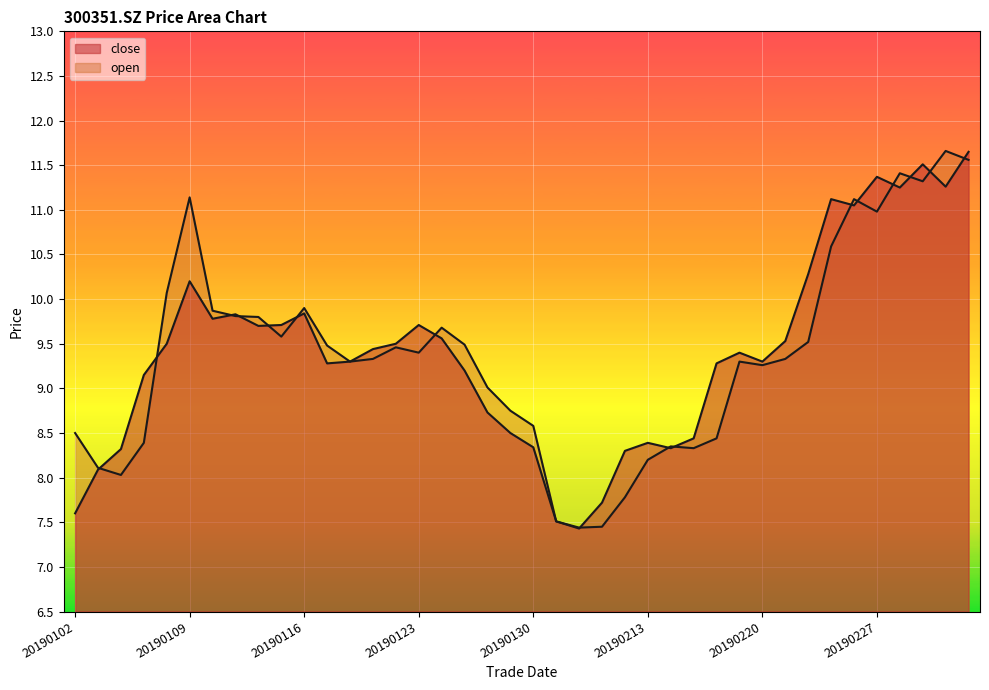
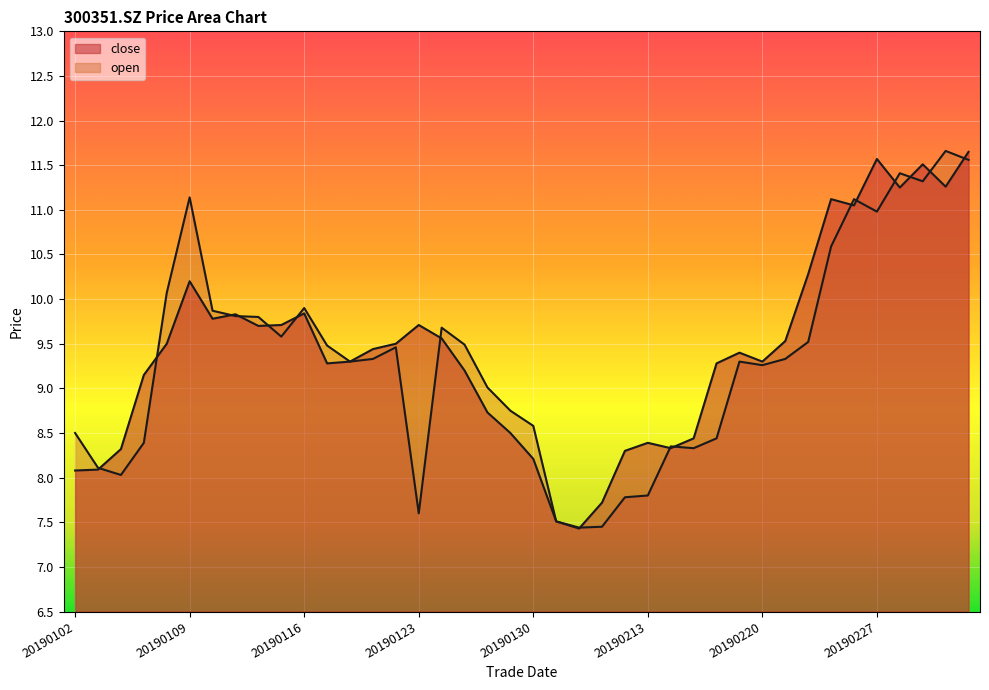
close, 20190102: 7.6 -> 8.1
open, 20190123: 9.4 -> 7.6
close, 20190130: 8.3 -> 8.2
open, 20190213: 8.2 -> 7.8
close, 20190227: 11.4 -> 11.6
